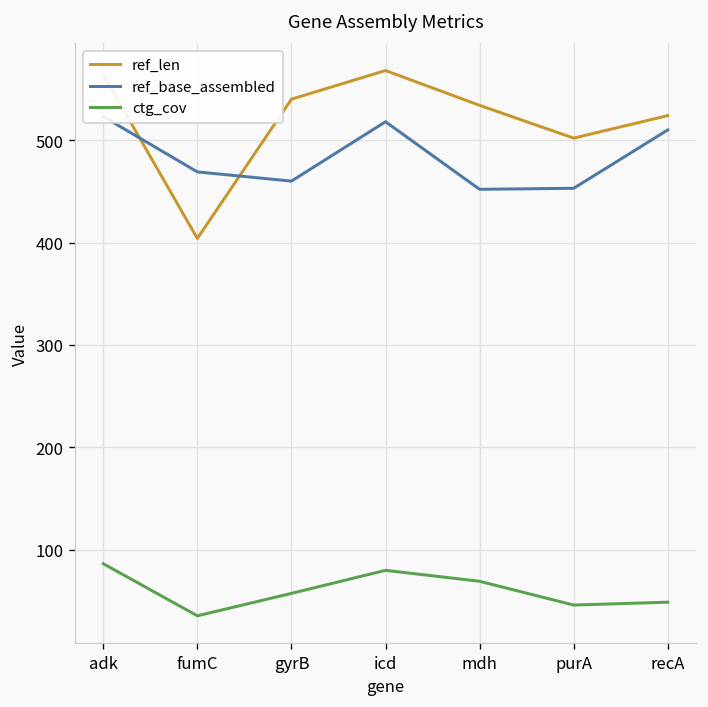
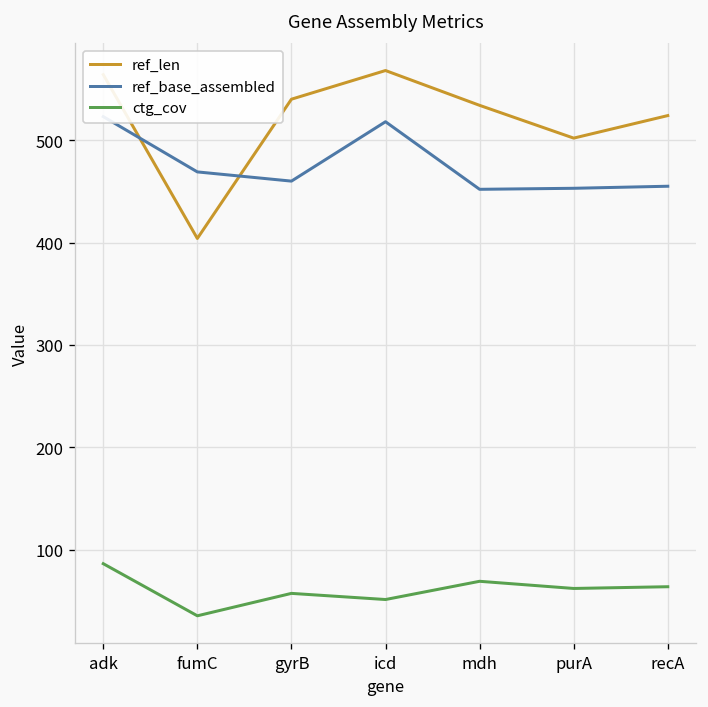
ctg_cov, icd: 80 -> 50
ctg_cov, purA: 50 -> 60
ref_base_assembled, recA: 510 -> 460
ctg_cov, recA: 50 -> 60
